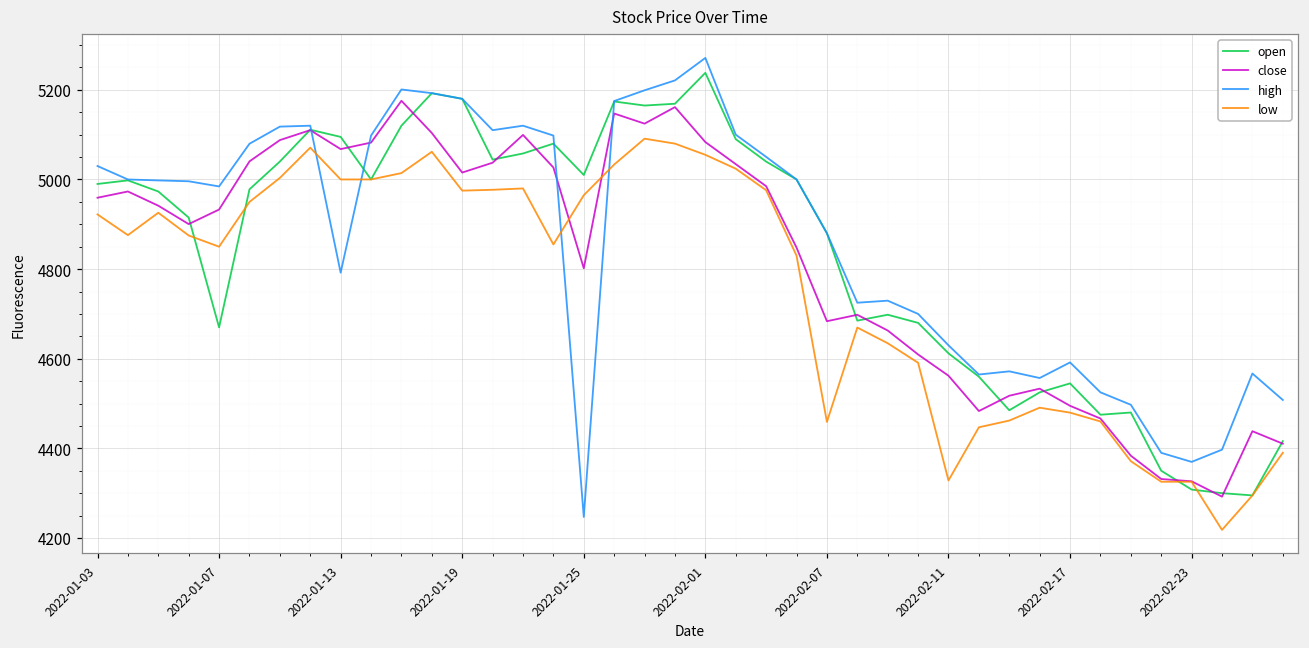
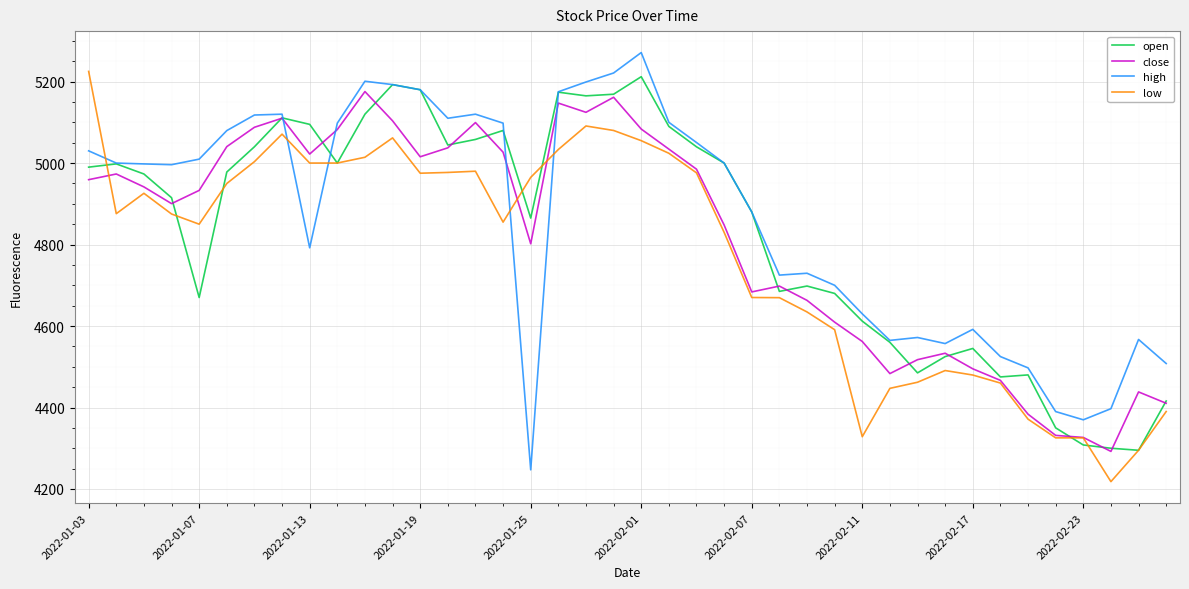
low, 2022-01-03: 4920 -> 5230
high, 2022-01-07: 4980 -> 5010
close, 2022-01-13: 5070 -> 5020
open, 2022-01-25: 5010 -> 4870
open, 2022-02-01: 5240 -> 5210
low, 2022-02-07: 4460 -> 4670
